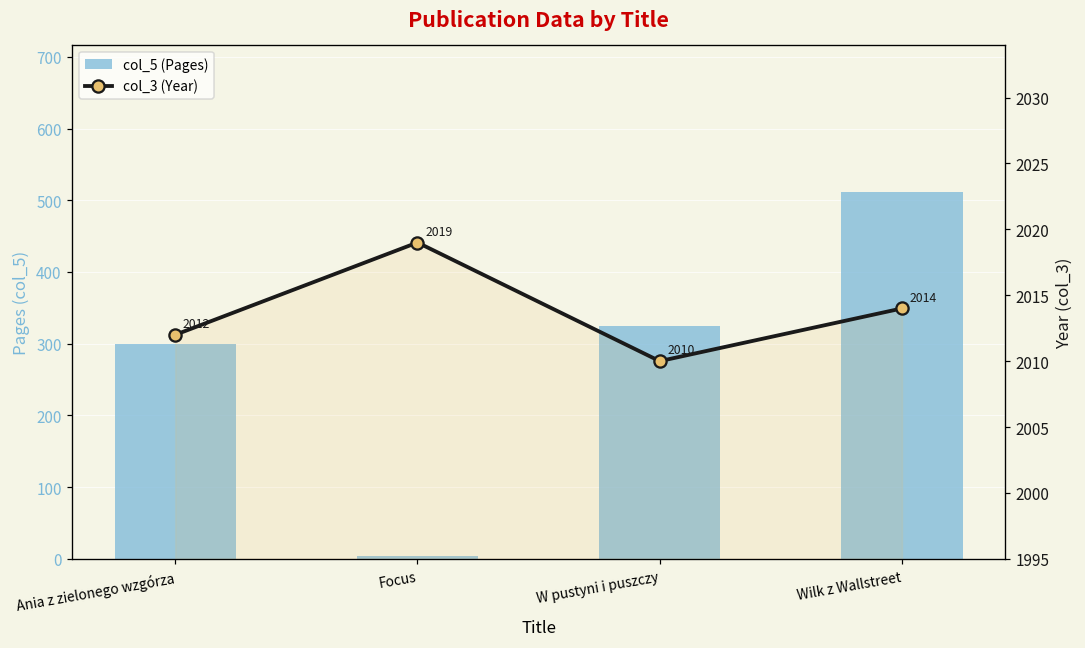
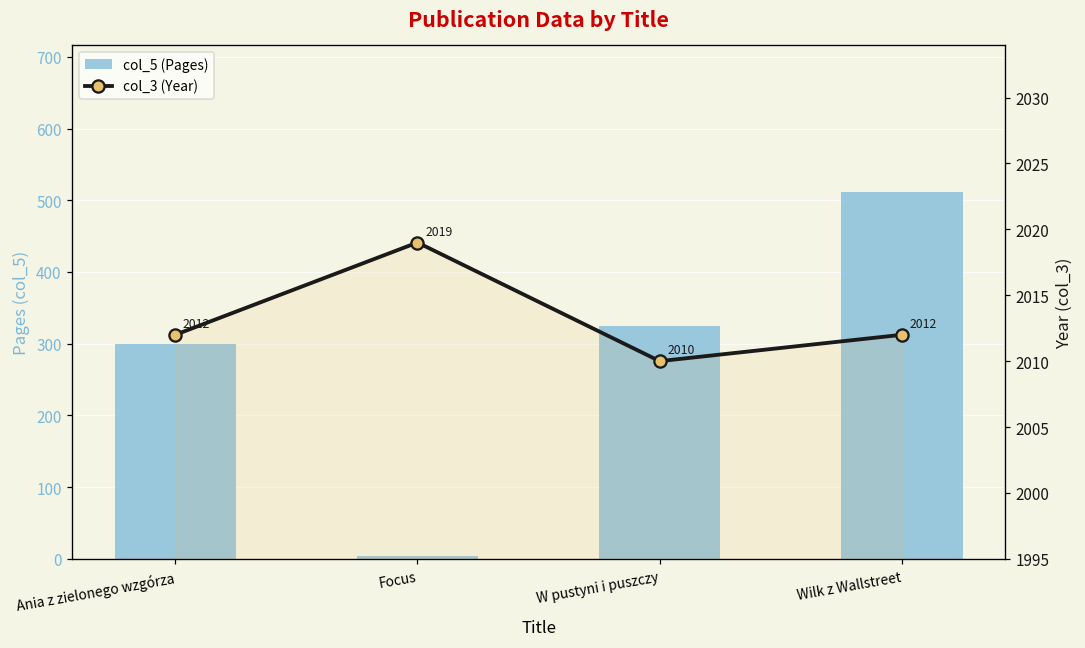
col_3 (Year), Wilk z Wallstreet: 2014 -> 2012
